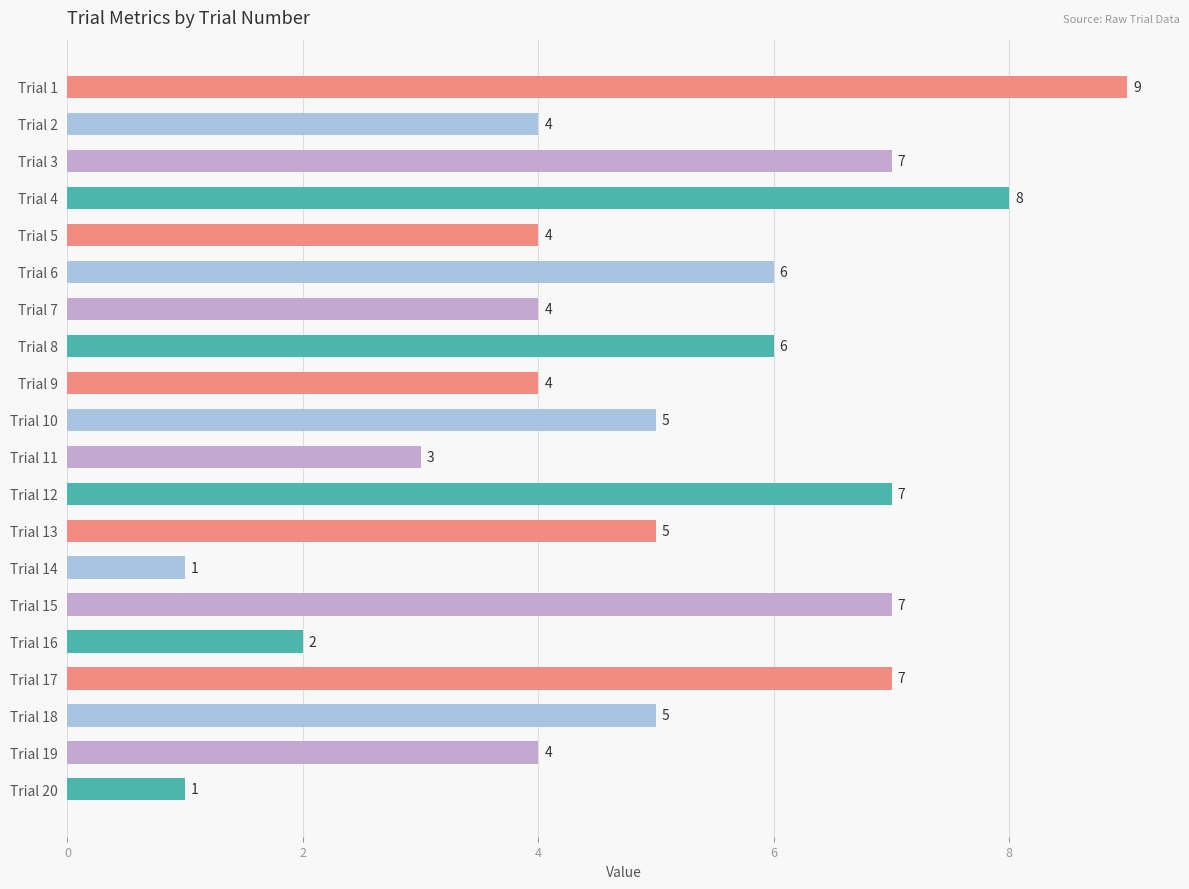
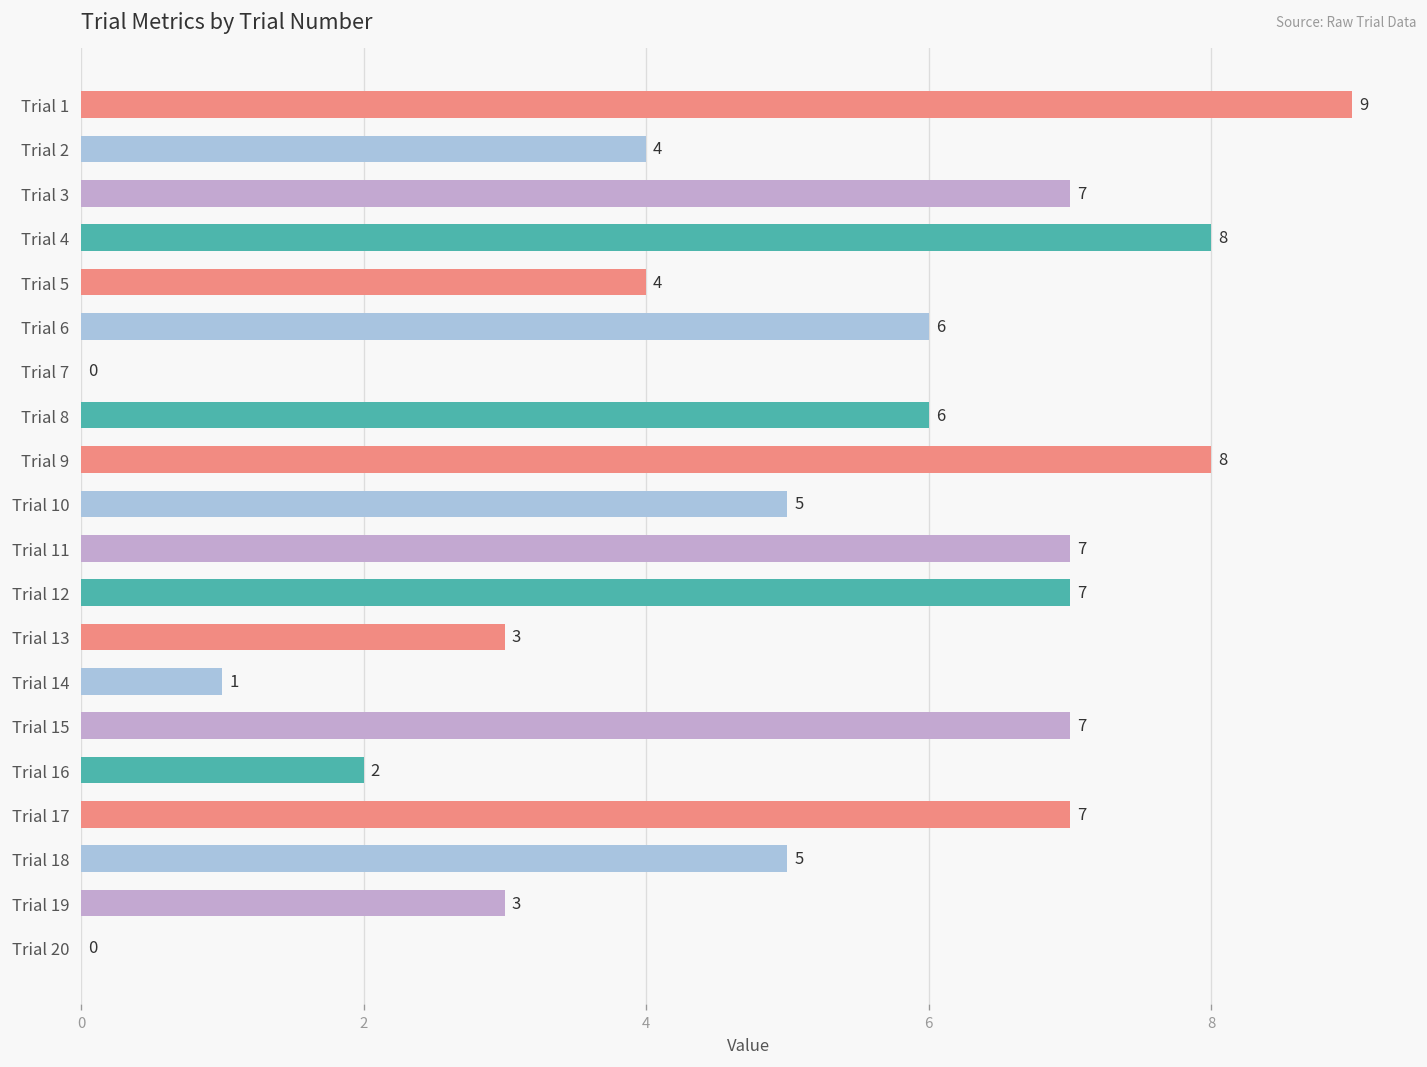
Trial 7: 4 -> 0
Trial 9: 4 -> 8
Trial 11: 3 -> 7
Trial 13: 5 -> 3
Trial 19: 4 -> 3
Trial 20: 1 -> 0
